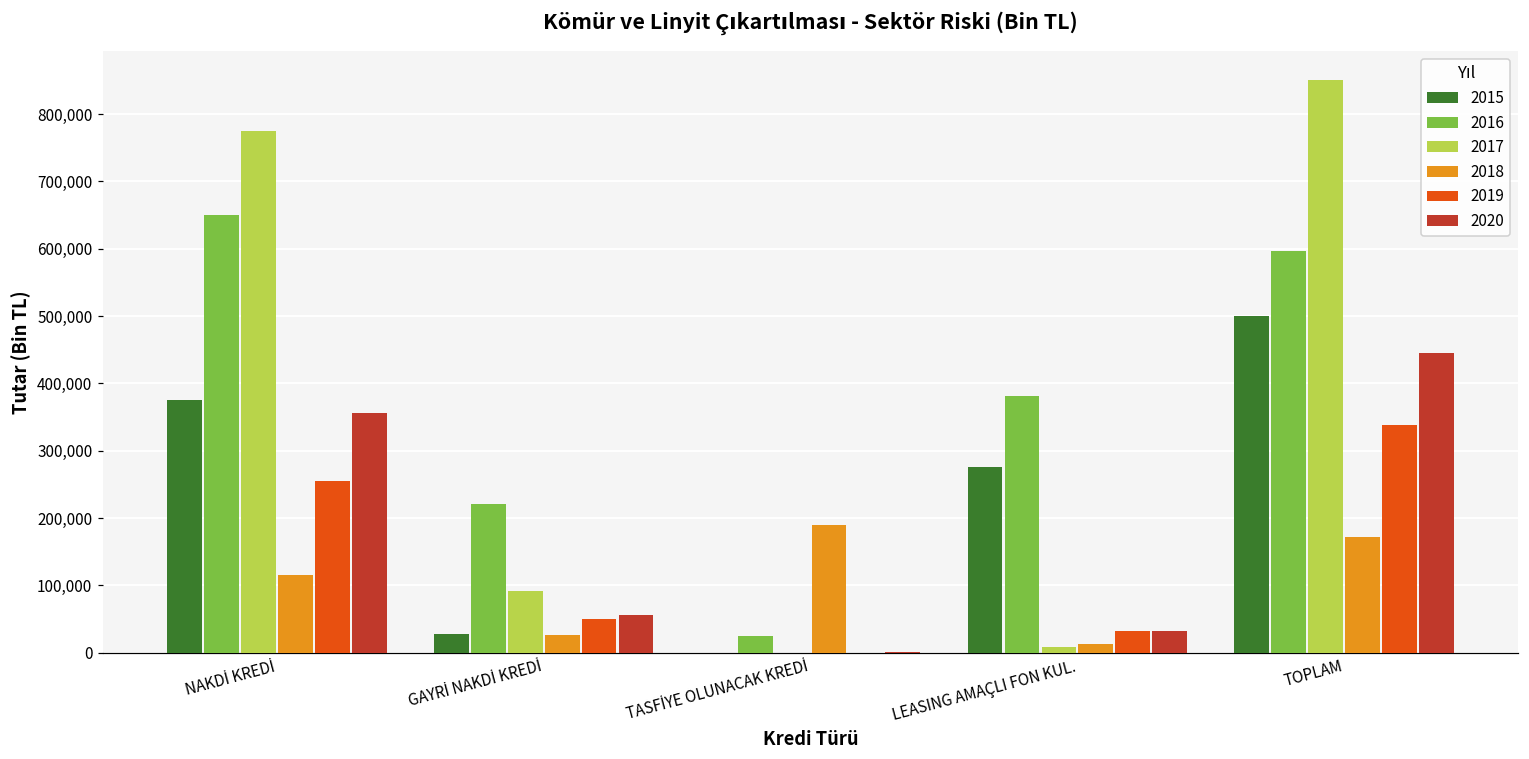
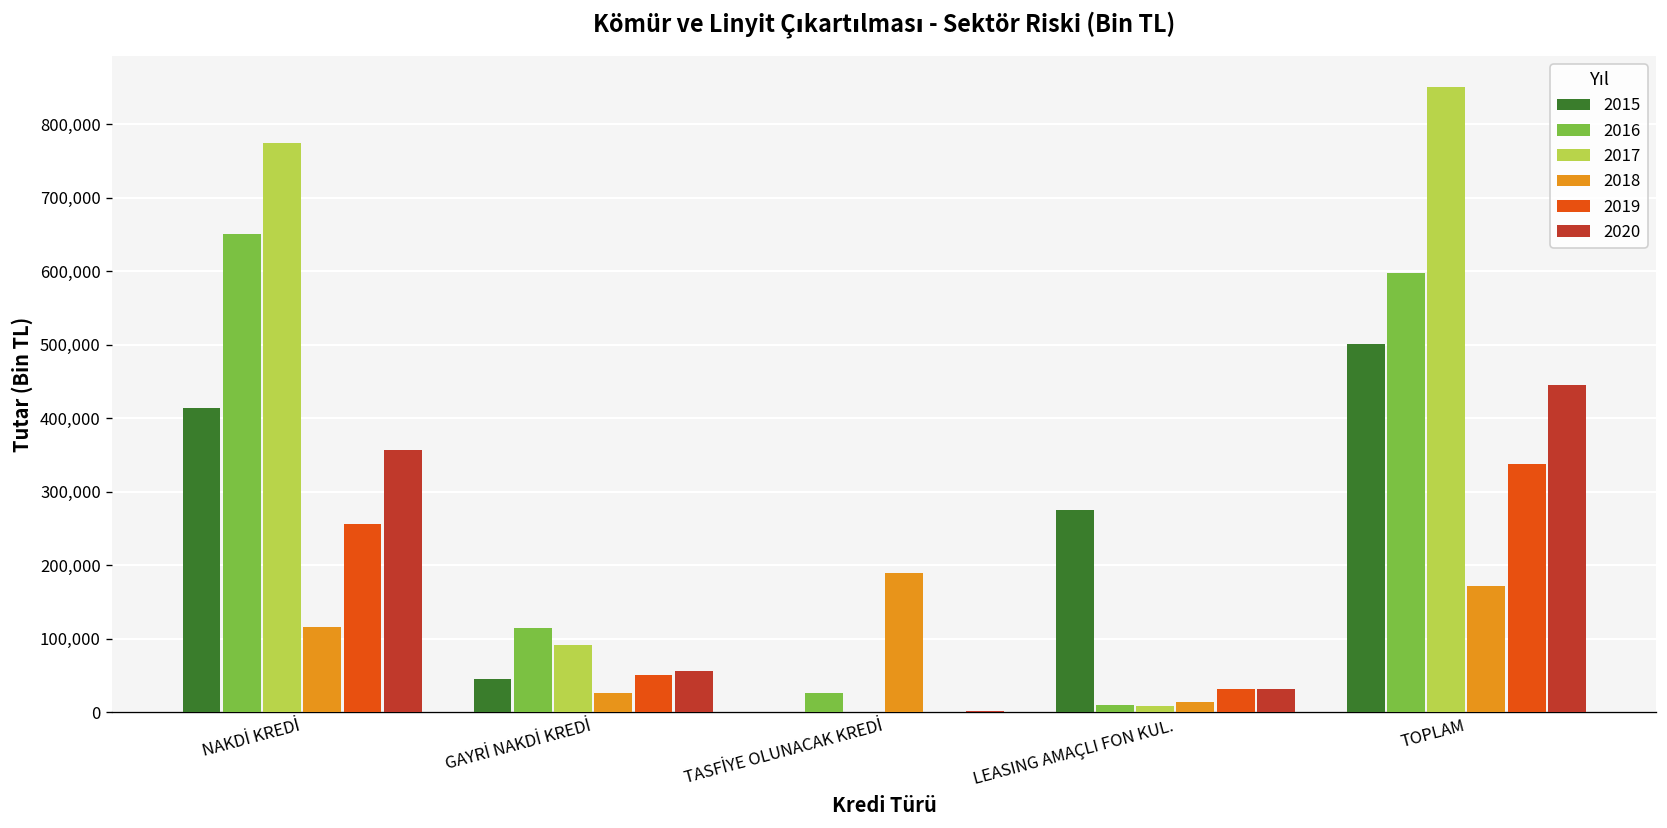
2015, NAKDİ KREDİ: 380,000 -> 410,000
2015, GAYRİ NAKDİ KREDİ: 30,000 -> 50,000
2016, GAYRİ NAKDİ KREDİ: 220,000 -> 110,000
2016, LEASING AMAÇLI FON KUL.: 380,000 -> 10,000
